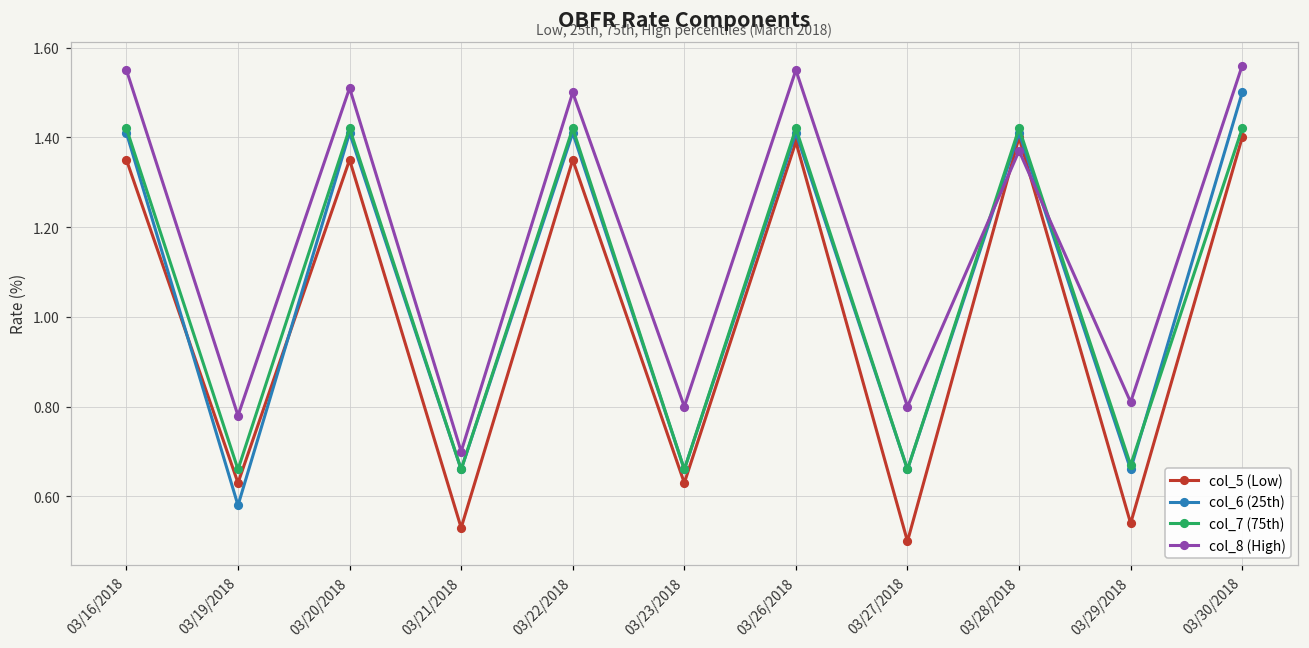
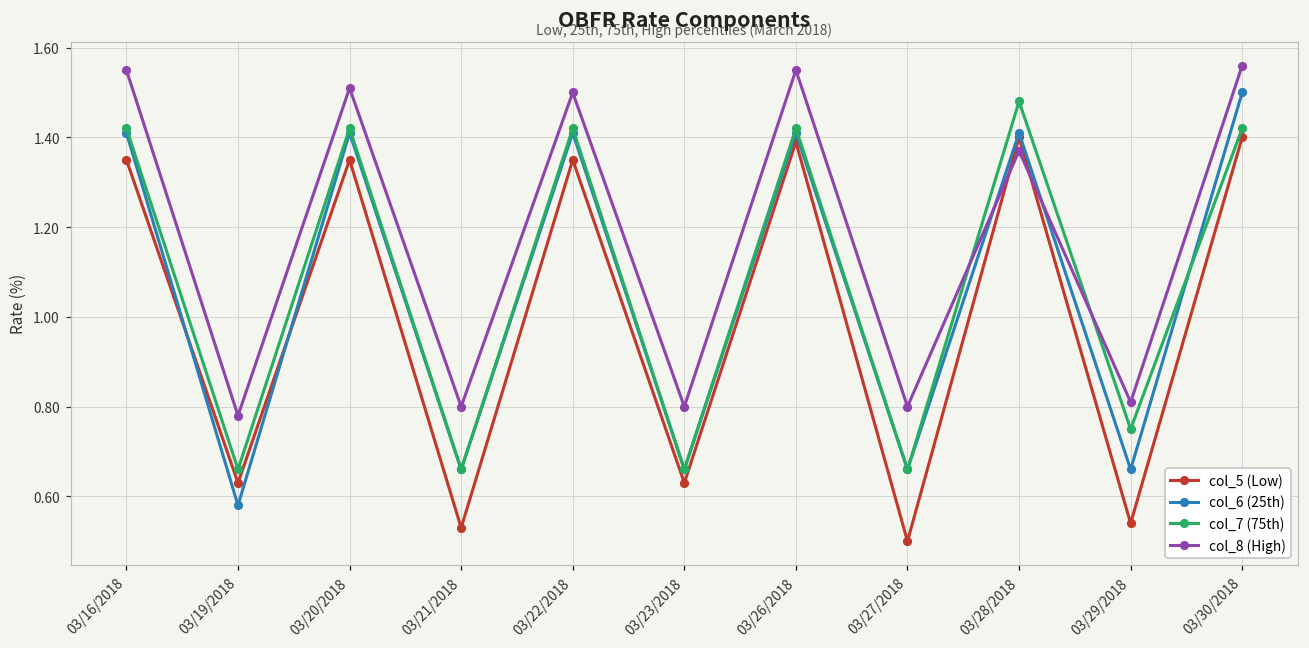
col_8 (High), 03/21/2018: 0.7 -> 0.8
col_7 (75th), 03/28/2018: 1.42 -> 1.48
col_7 (75th), 03/29/2018: 0.67 -> 0.75
